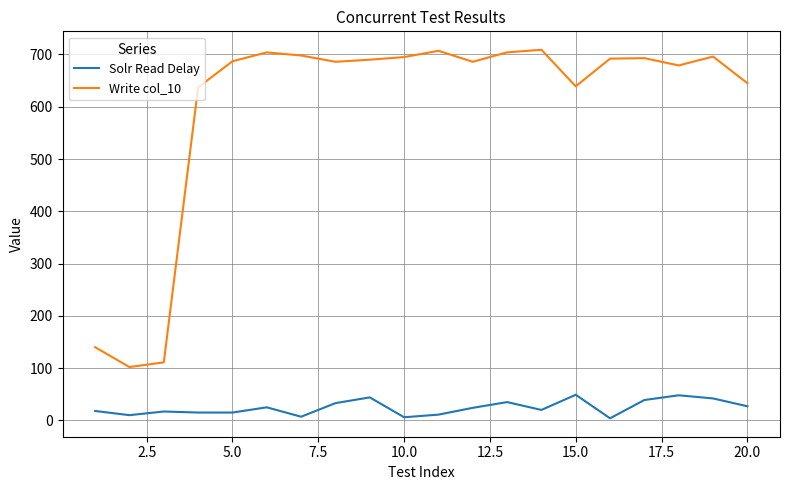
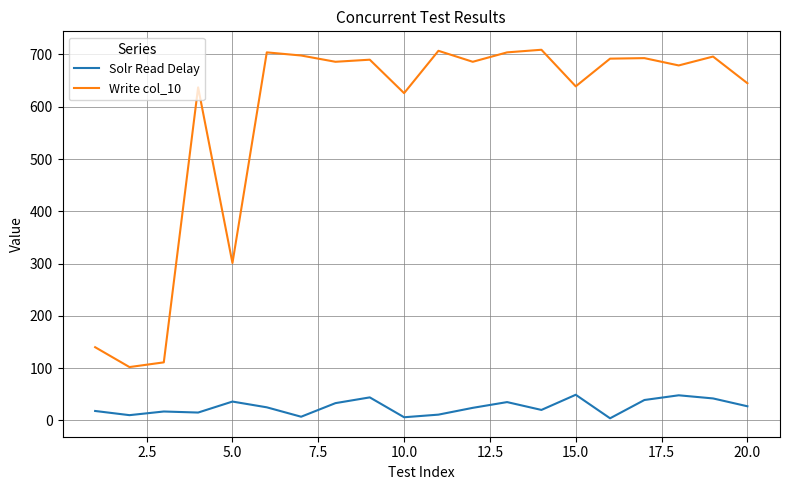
Solr Read Delay, 5.0: 20 -> 40
Write col_10, 5.0: 690 -> 300
Write col_10, 10.0: 700 -> 630
